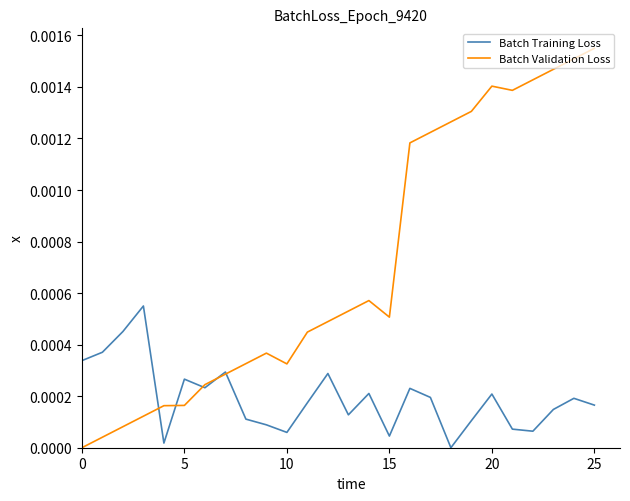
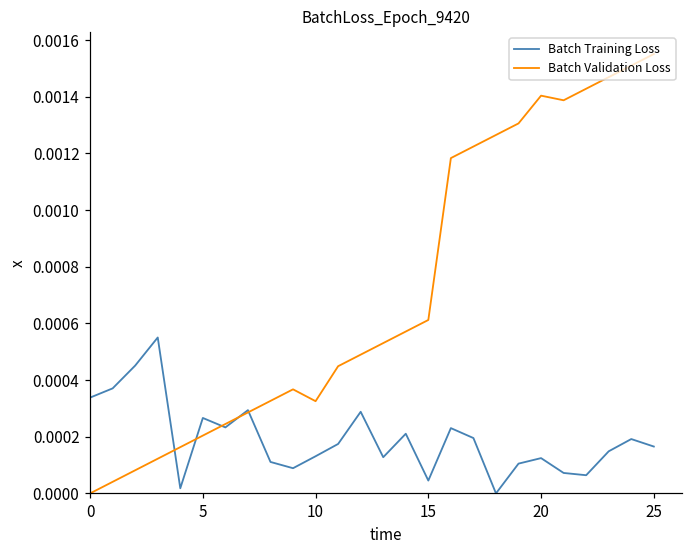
Batch Validation Loss, 5: 0.00016 -> 0.00020
Batch Training Loss, 10: 0.00006 -> 0.00013
Batch Validation Loss, 15: 0.00051 -> 0.00061
Batch Training Loss, 20: 0.00021 -> 0.00012
